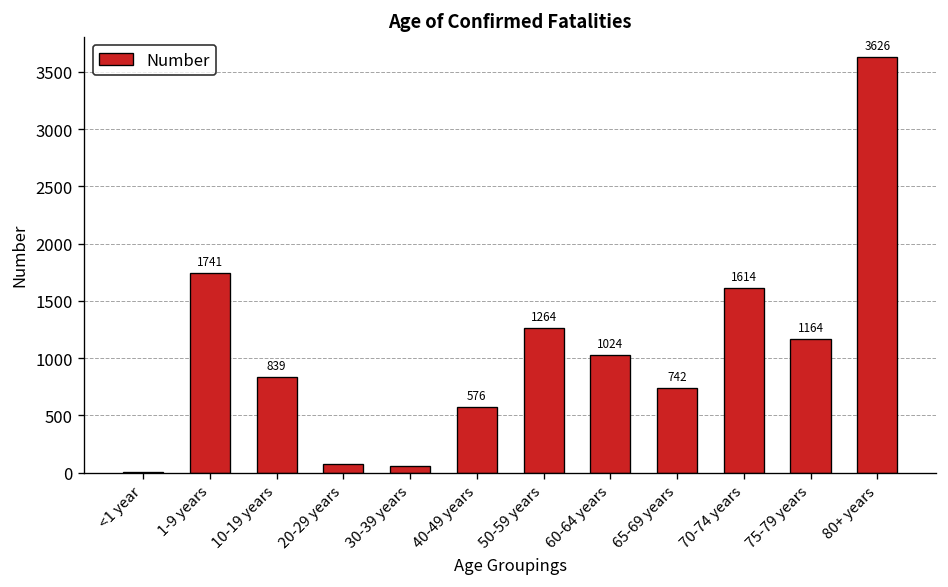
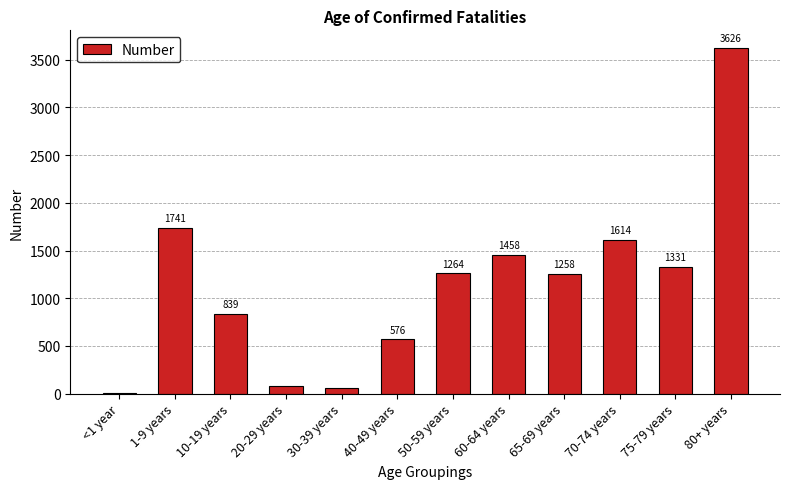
60-64 years: 1024 -> 1458
65-69 years: 742 -> 1258
75-79 years: 1164 -> 1331
